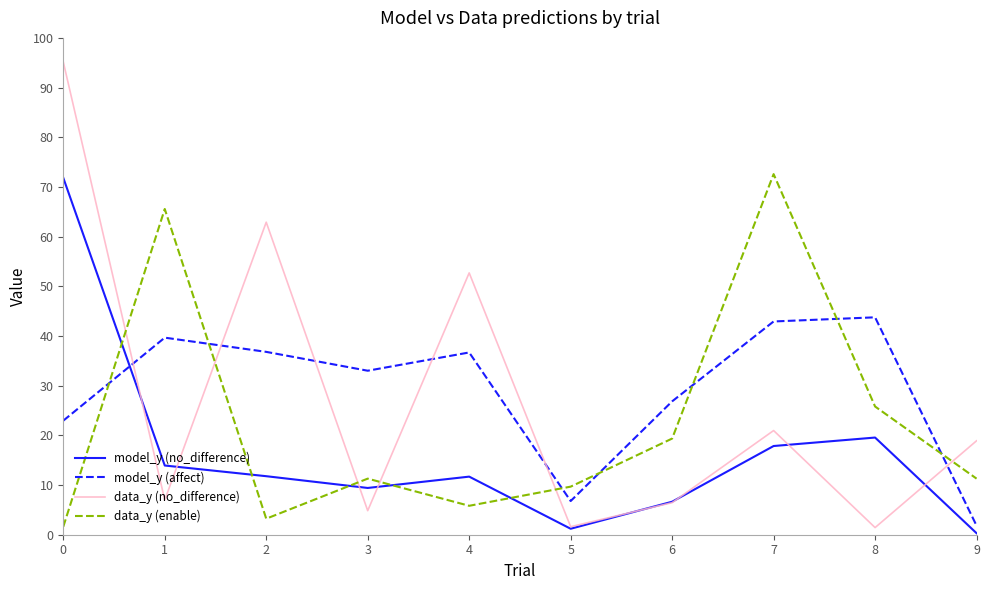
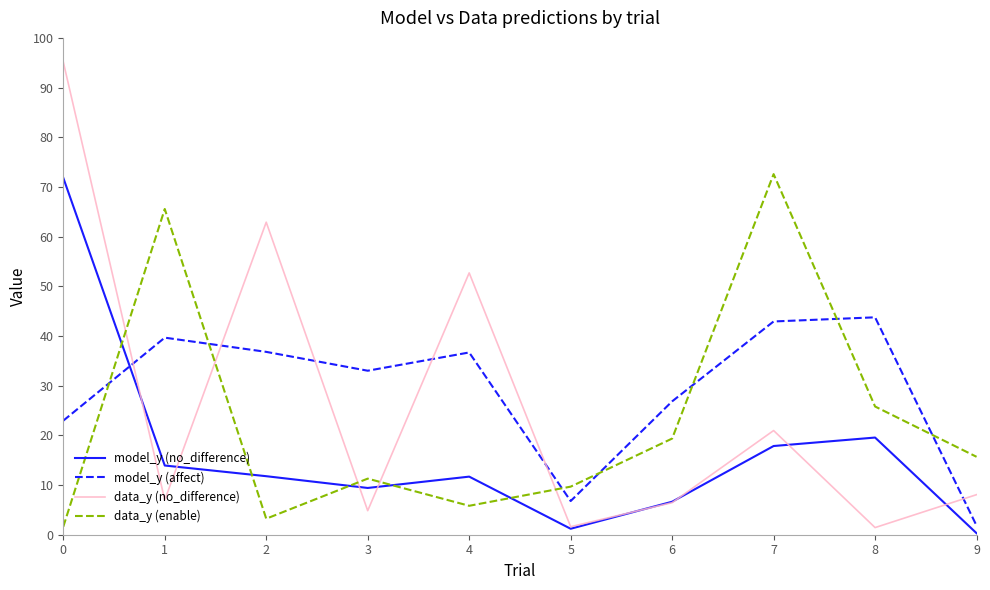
data_y (no_difference), 9: 19 -> 8
data_y (enable), 9: 11 -> 16
